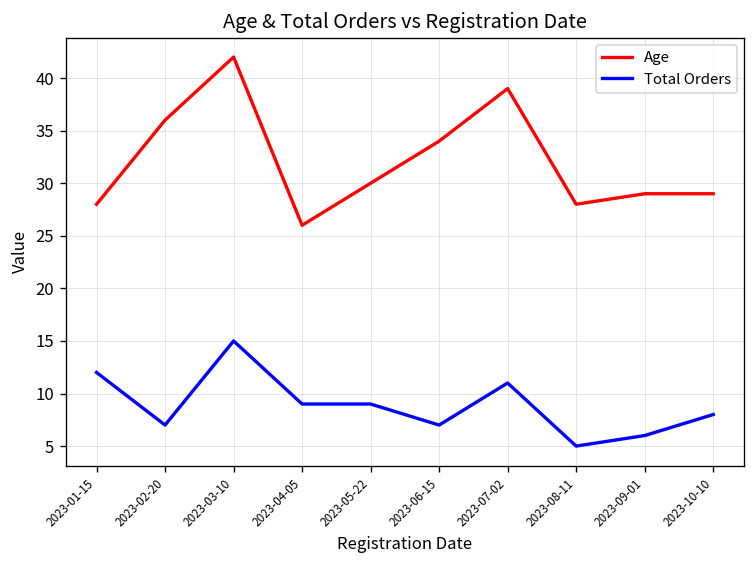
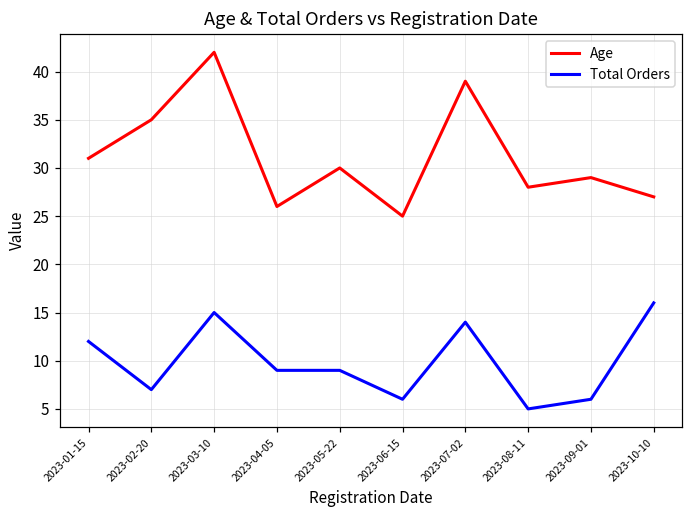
Age, 2023-01-15: 28 -> 31
Age, 2023-02-20: 36 -> 35
Age, 2023-06-15: 34 -> 25
Total Orders, 2023-06-15: 7 -> 6
Total Orders, 2023-07-02: 11 -> 14
Age, 2023-10-10: 29 -> 27
Total Orders, 2023-10-10: 8 -> 16
